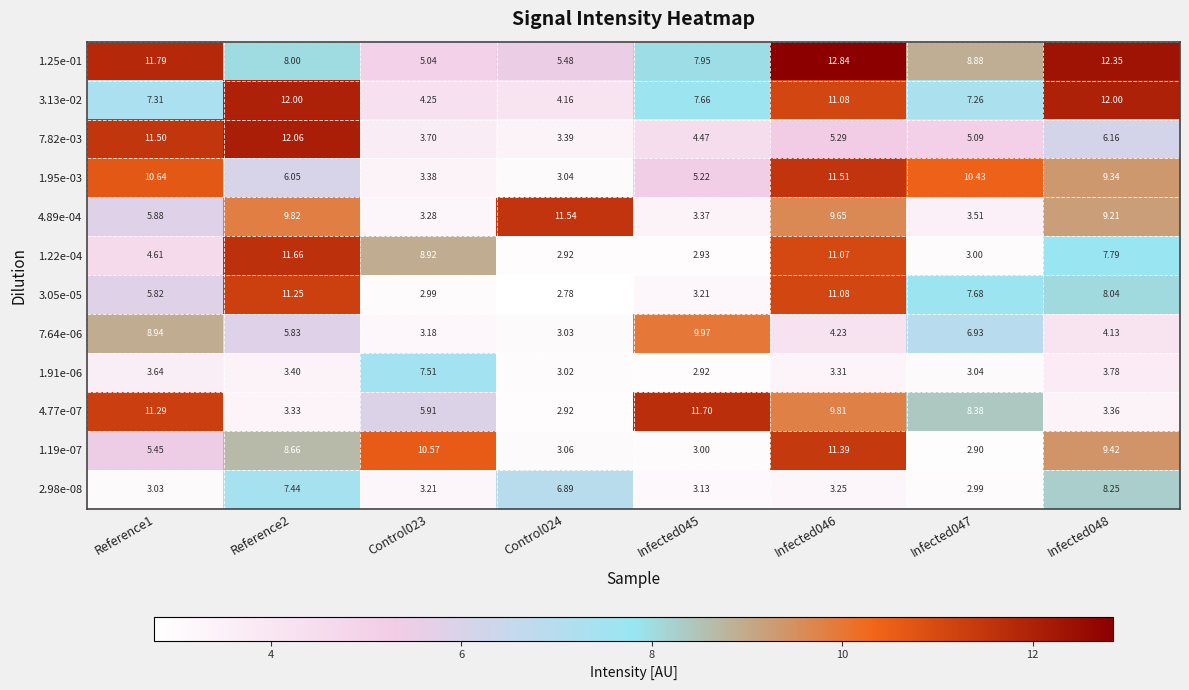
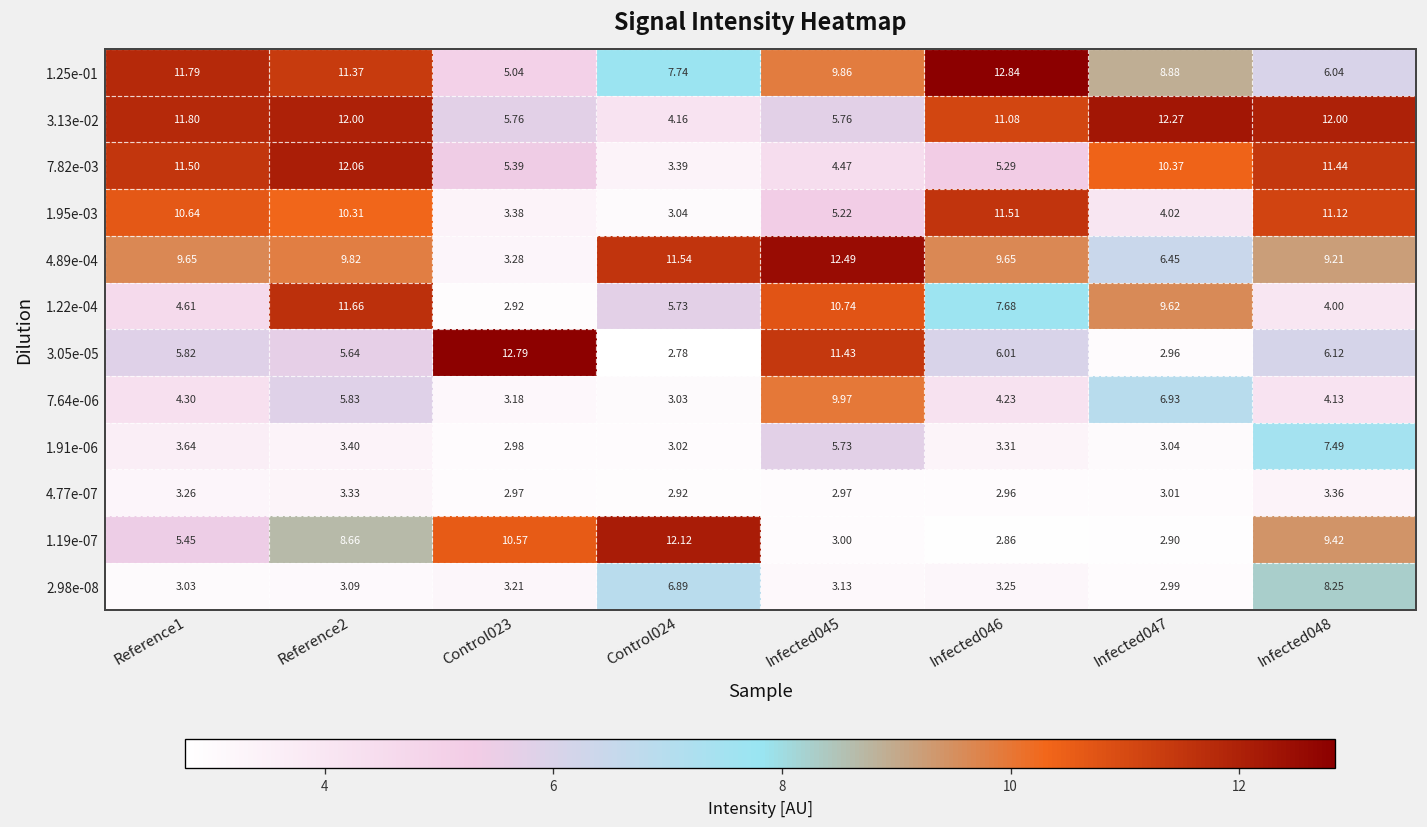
1.25e-01, Reference2: 8.00 -> 11.37
1.25e-01, Control024: 5.48 -> 7.74
1.25e-01, Infected045: 7.95 -> 9.86
1.25e-01, Infected048: 12.35 -> 6.04
3.13e-02, Reference1: 7.31 -> 11.80
3.13e-02, Control023: 4.25 -> 5.76
3.13e-02, Infected045: 7.66 -> 5.76
3.13e-02, Infected047: 7.26 -> 12.27
7.82e-03, Control023: 3.70 -> 5.39
7.82e-03, Infected047: 5.09 -> 10.37
7.82e-03, Infected048: 6.16 -> 11.44
1.95e-03, Reference2: 6.05 -> 10.31
1.95e-03, Infected047: 10.43 -> 4.02
1.95e-03, Infected048: 9.34 -> 11.12
4.89e-04, Reference1: 5.88 -> 9.65
4.89e-04, Infected045: 3.37 -> 12.49
4.89e-04, Infected047: 3.51 -> 6.45
1.22e-04, Control023: 8.92 -> 2.92
1.22e-04, Control024: 2.92 -> 5.73
1.22e-04, Infected045: 2.93 -> 10.74
1.22e-04, Infected046: 11.07 -> 7.68
1.22e-04, Infected047: 3.00 -> 9.62
1.22e-04, Infected048: 7.79 -> 4.00
3.05e-05, Reference2: 11.25 -> 5.64
3.05e-05, Control023: 2.99 -> 12.79
3.05e-05, Infected045: 3.21 -> 11.43
3.05e-05, Infected046: 11.08 -> 6.01
3.05e-05, Infected047: 7.68 -> 2.96
3.05e-05, Infected048: 8.04 -> 6.12
7.64e-06, Reference1: 8.94 -> 4.30
1.91e-06, Control023: 7.51 -> 2.98
1.91e-06, Infected045: 2.92 -> 5.73
1.91e-06, Infected048: 3.78 -> 7.49
4.77e-07, Reference1: 11.29 -> 3.26
4.77e-07, Control023: 5.91 -> 2.97
4.77e-07, Infected045: 11.70 -> 2.97
4.77e-07, Infected046: 9.81 -> 2.96
4.77e-07, Infected047: 8.38 -> 3.01
1.19e-07, Control024: 3.06 -> 12.12
1.19e-07, Infected046: 11.39 -> 2.86
2.98e-08, Reference2: 7.44 -> 3.09
